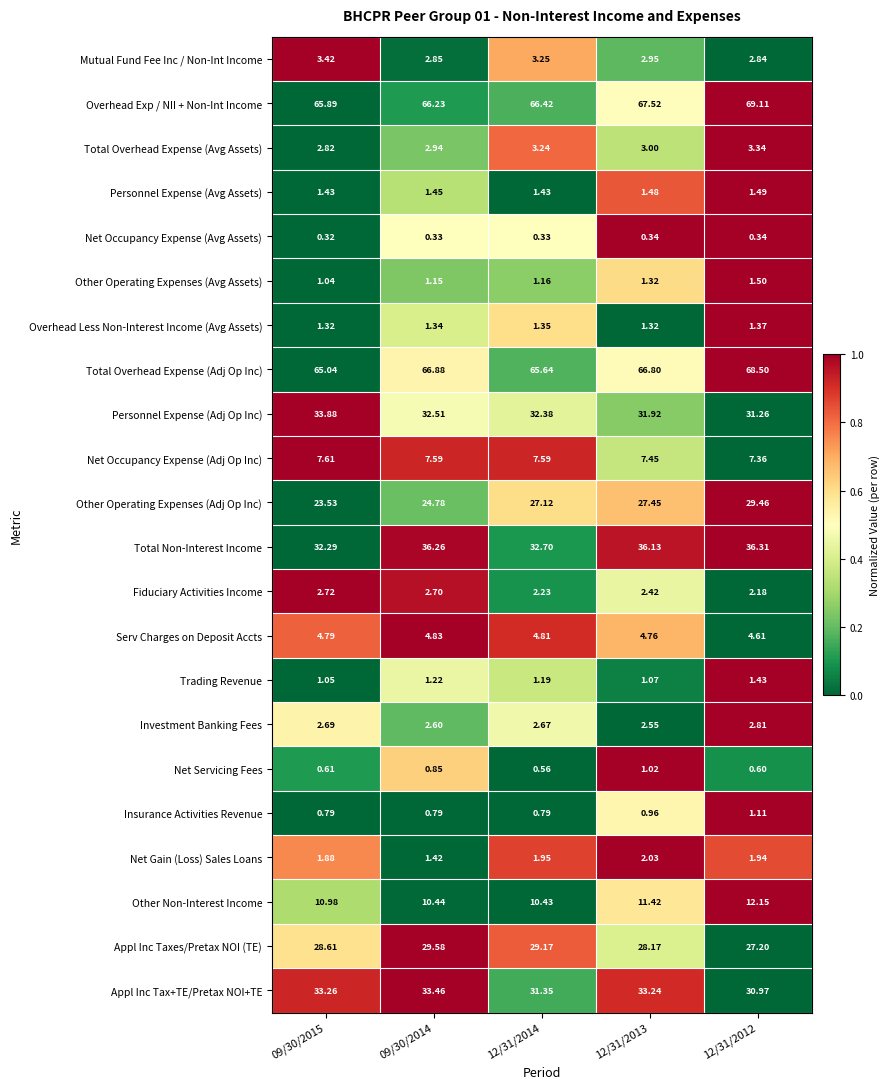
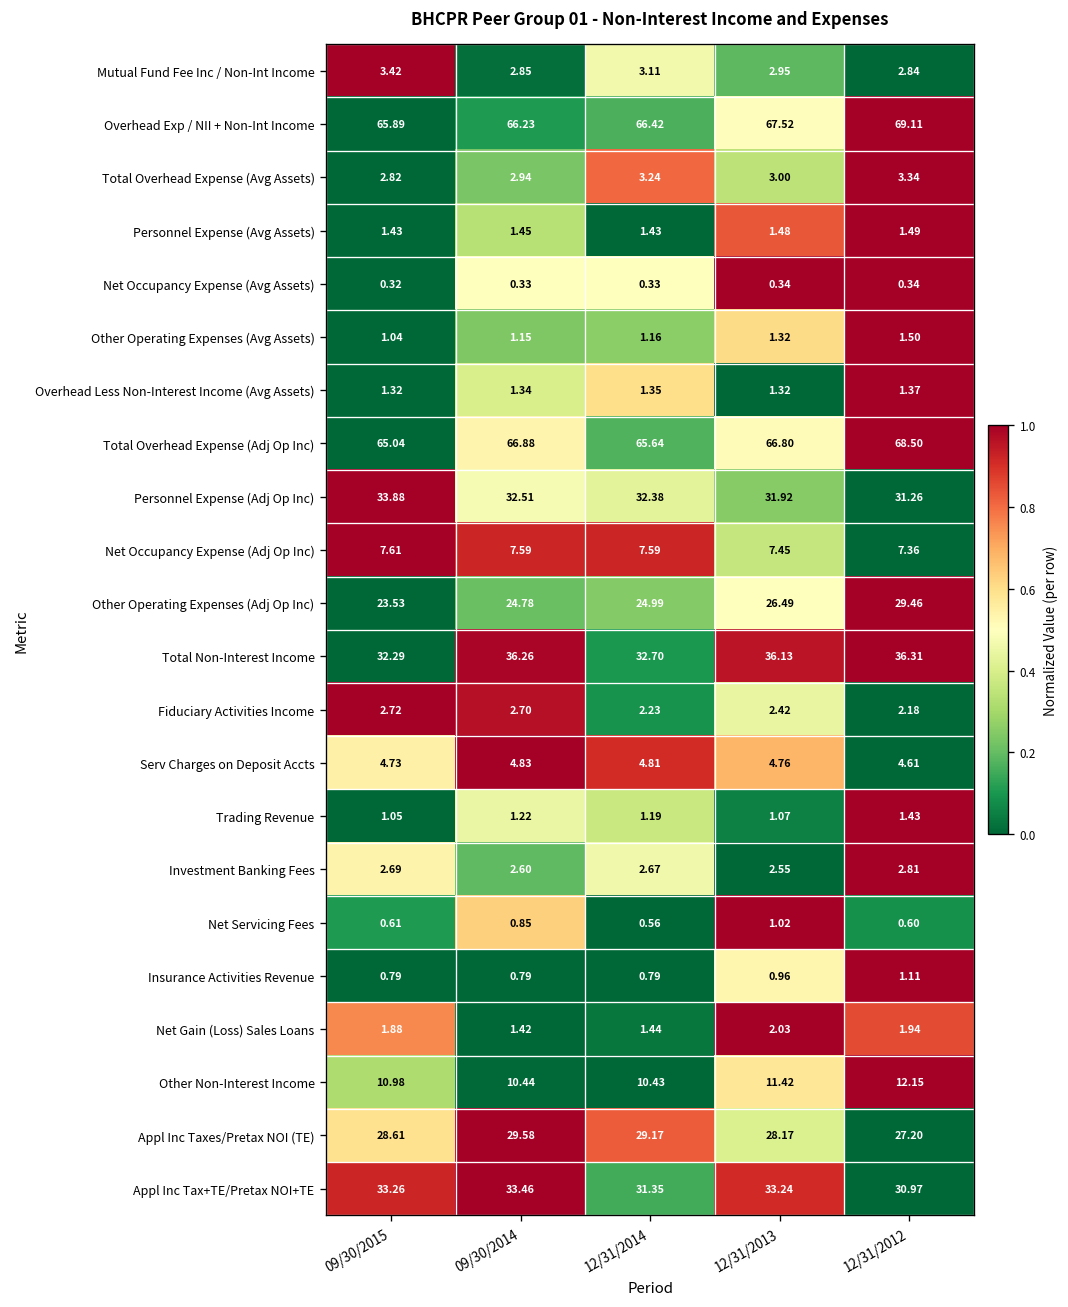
Mutual Fund Fee Inc / Non-Int Income, 12/31/2014: 3.25 -> 3.11
Other Operating Expenses (Adj Op Inc), 12/31/2014: 27.12 -> 24.99
Other Operating Expenses (Adj Op Inc), 12/31/2013: 27.45 -> 26.49
Serv Charges on Deposit Accts, 09/30/2015: 4.79 -> 4.73
Net Gain (Loss) Sales Loans, 12/31/2014: 1.95 -> 1.44
